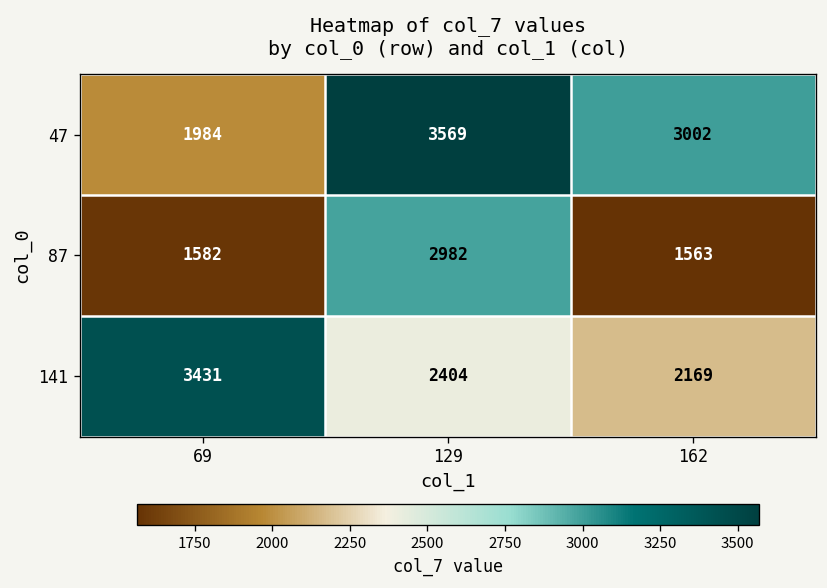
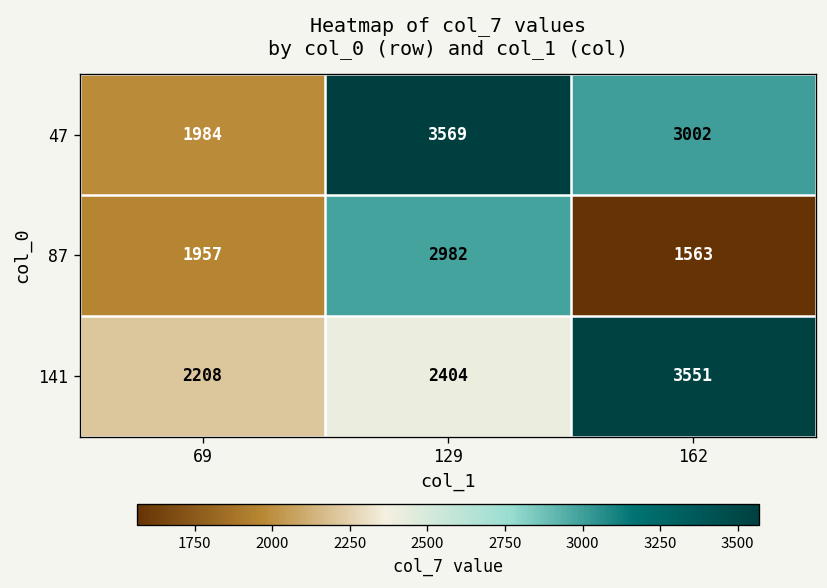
87, 69: 1582 -> 1957
141, 69: 3431 -> 2208
141, 162: 2169 -> 3551
